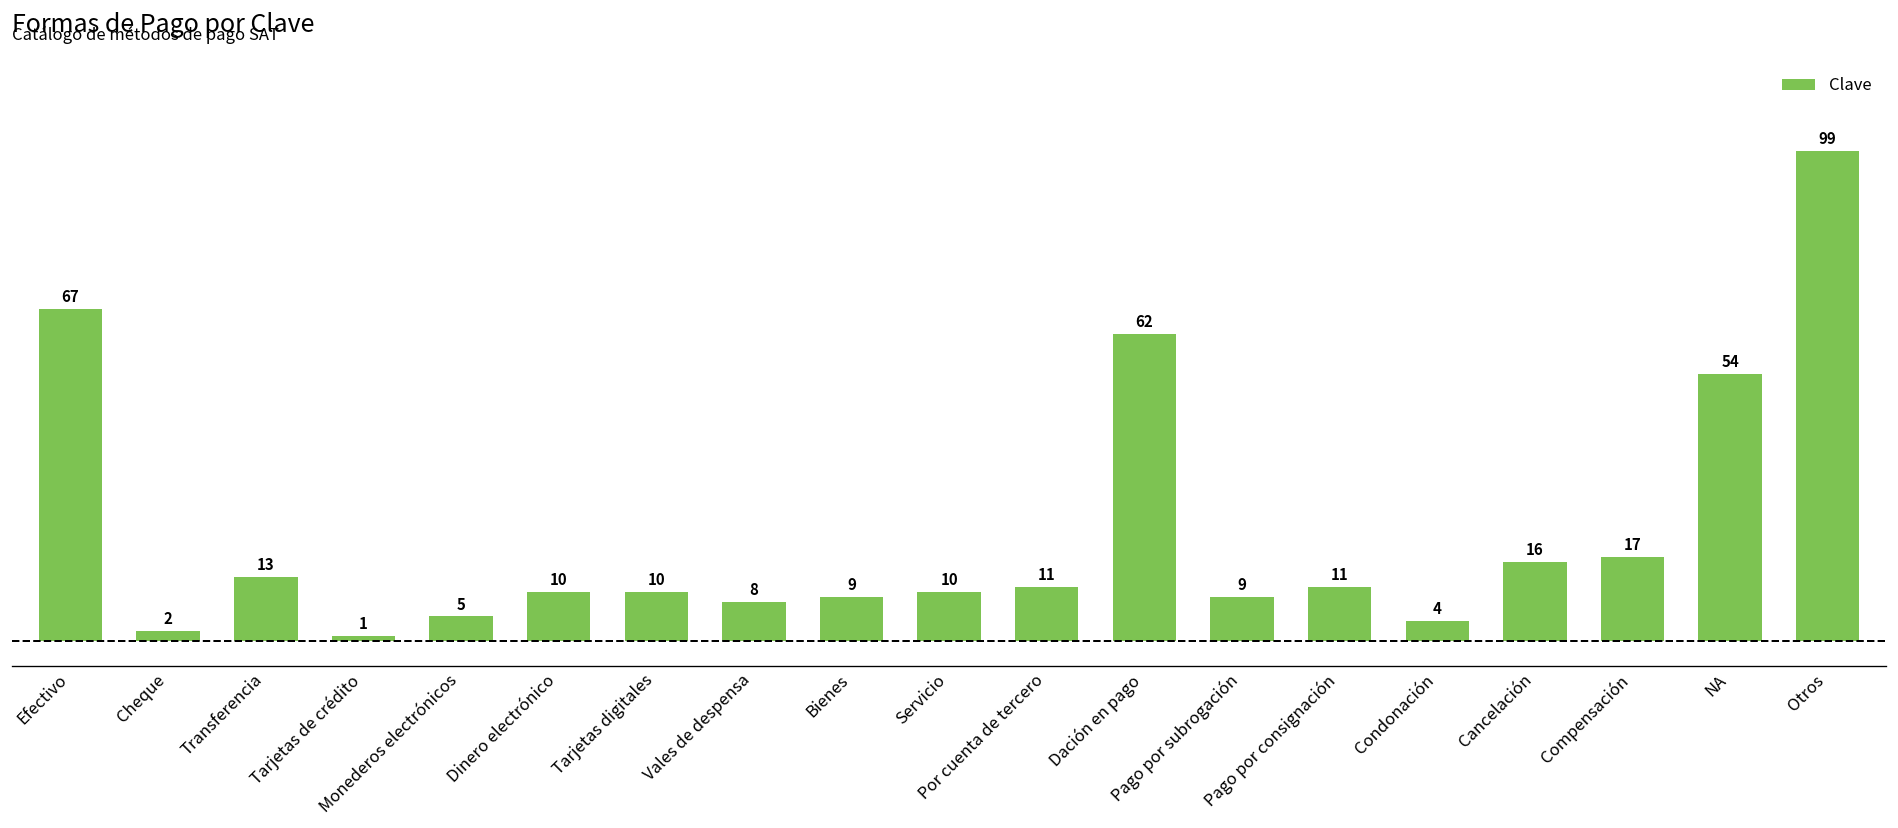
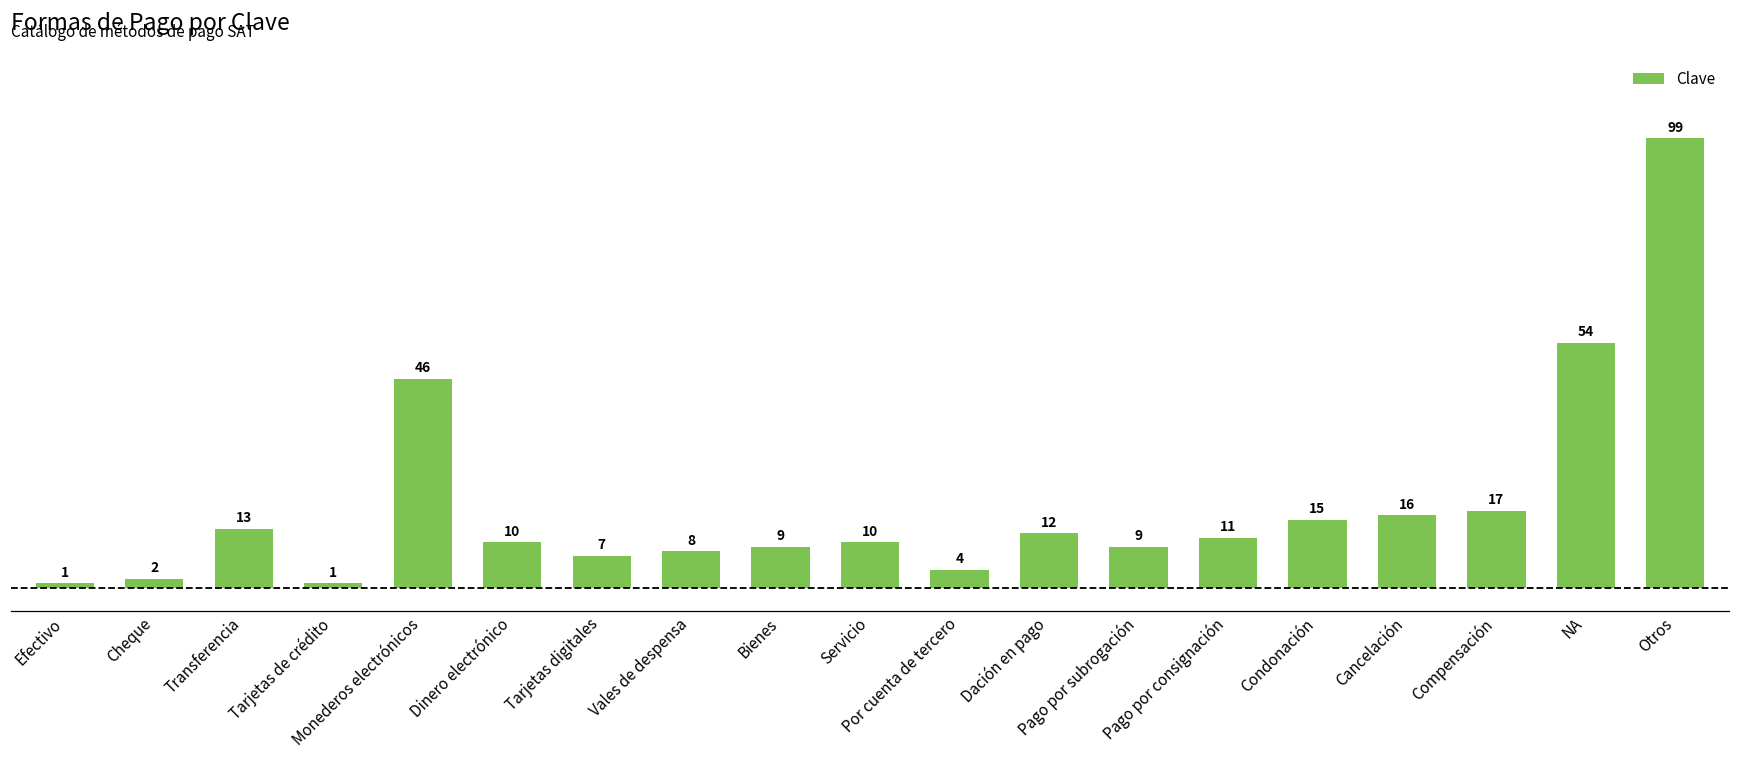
Efectivo: 67 -> 1
Monederos electrónicos: 5 -> 46
Tarjetas digitales: 10 -> 7
Por cuenta de tercero: 11 -> 4
Dación en pago: 62 -> 12
Condonación: 4 -> 15
